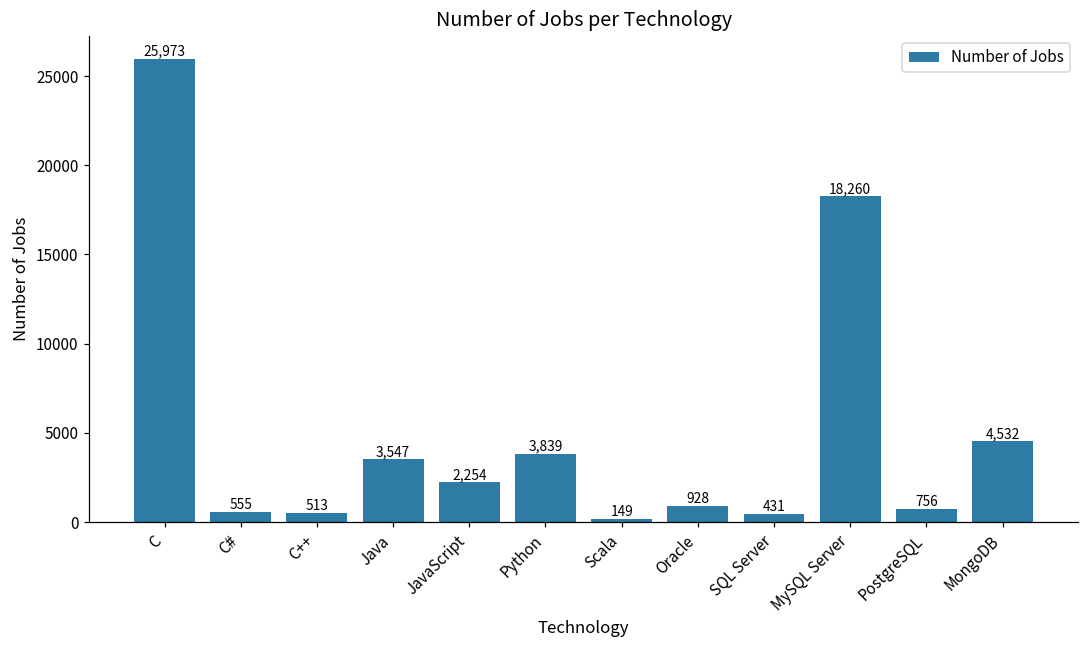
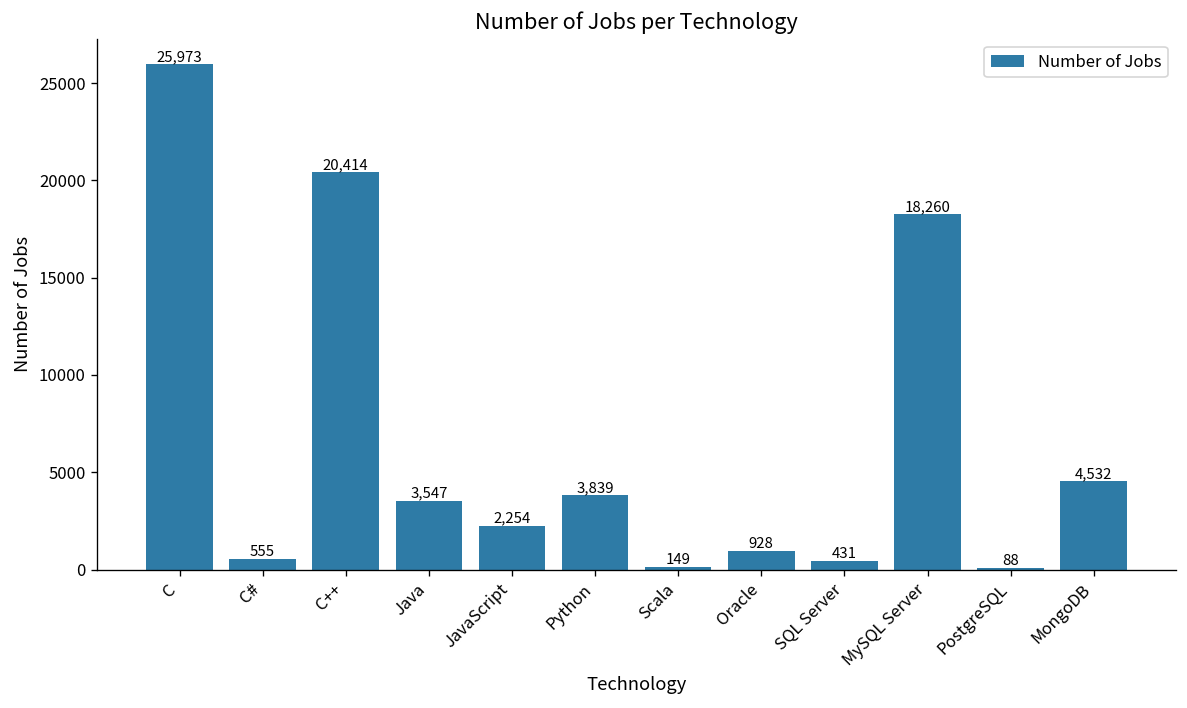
C++: 513 -> 20,414
PostgreSQL: 756 -> 88
